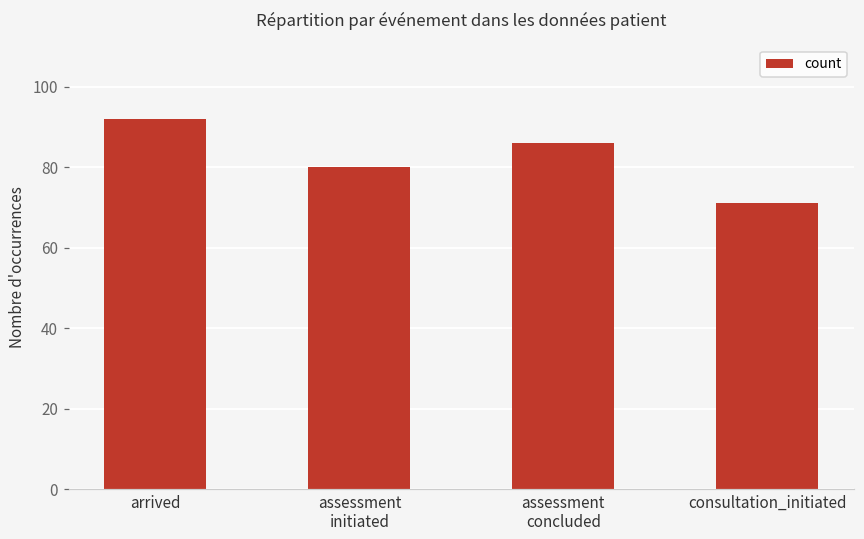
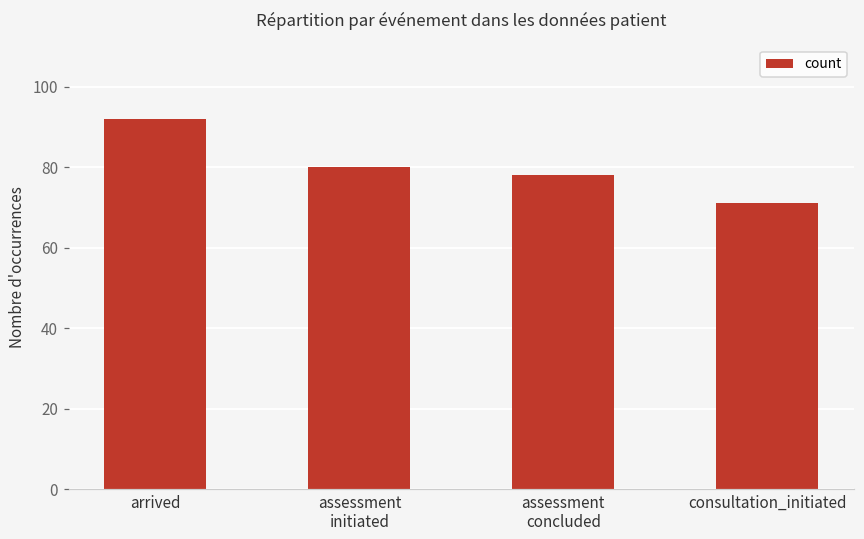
assessment concluded: 86 -> 78
